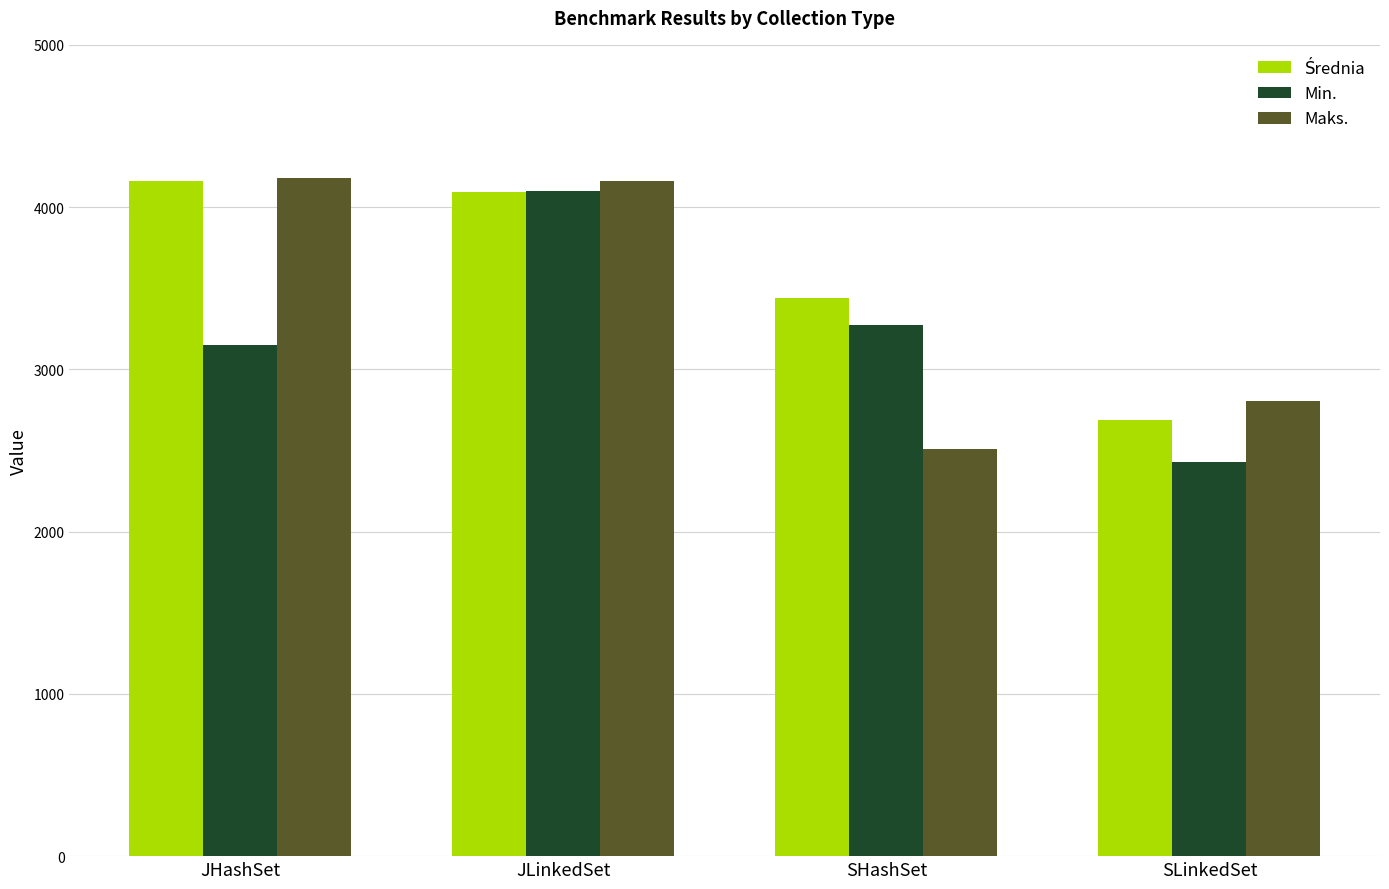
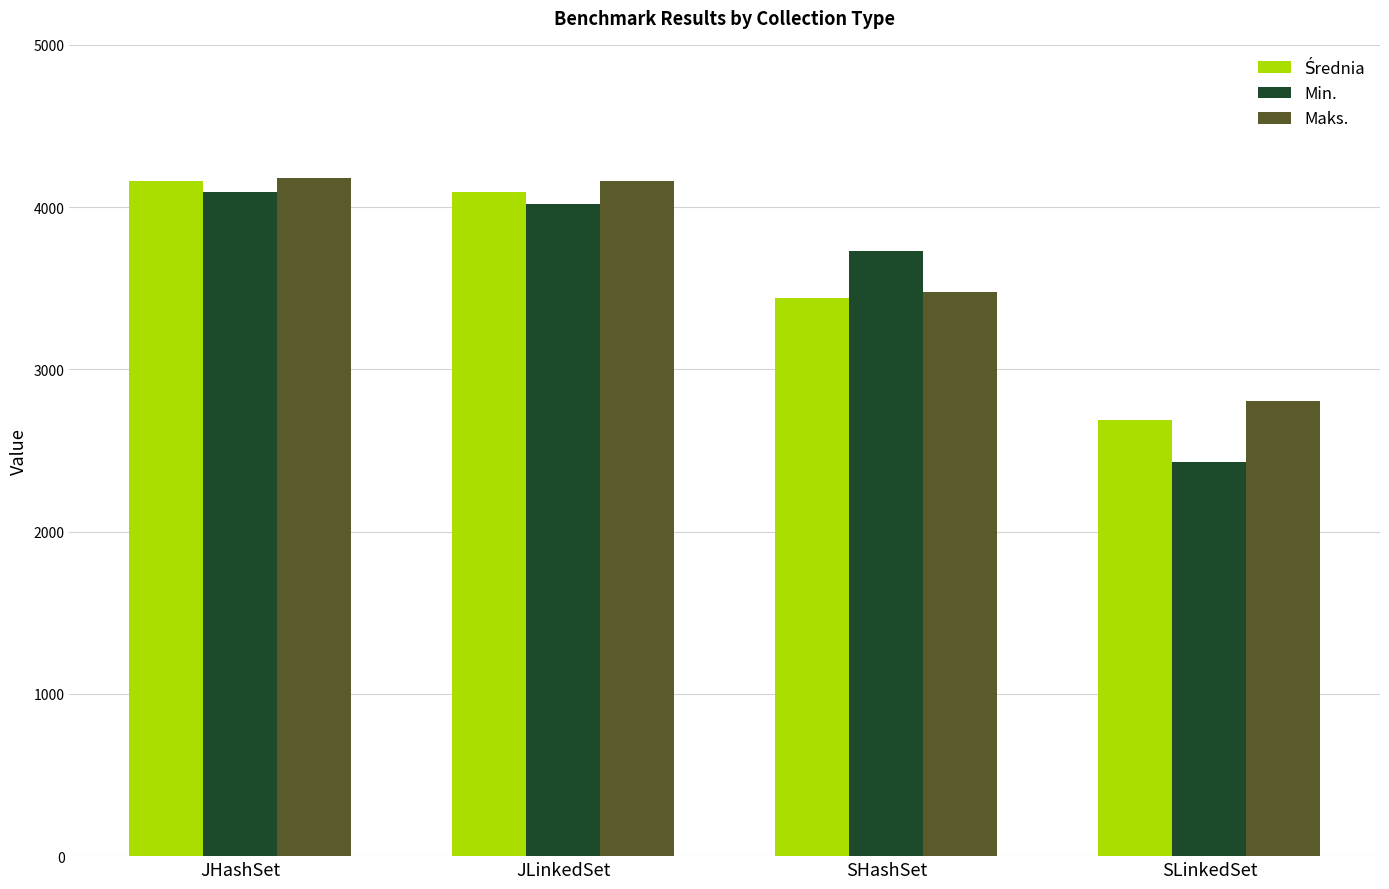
Min., JHashSet: 3150 -> 4090
Min., JLinkedSet: 4100 -> 4020
Min., SHashSet: 3270 -> 3730
Maks., SHashSet: 2510 -> 3480
